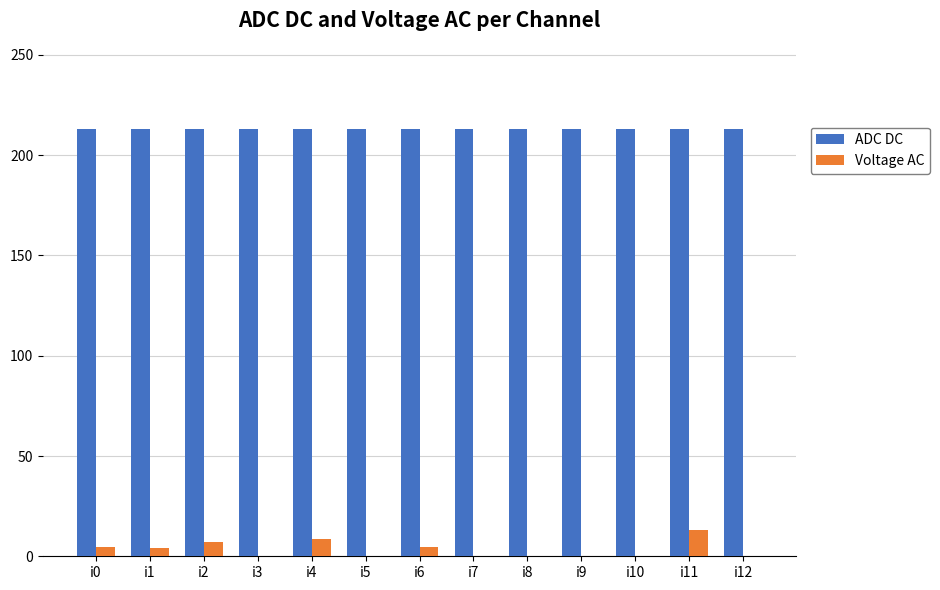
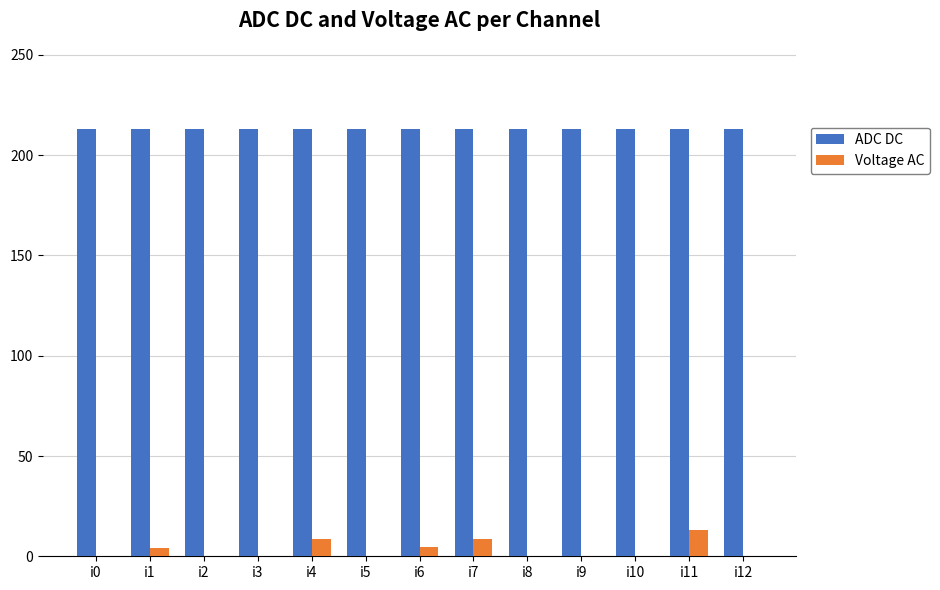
Voltage AC, i0: 5 -> 0
Voltage AC, i2: 7 -> 0
Voltage AC, i7: 0 -> 8
